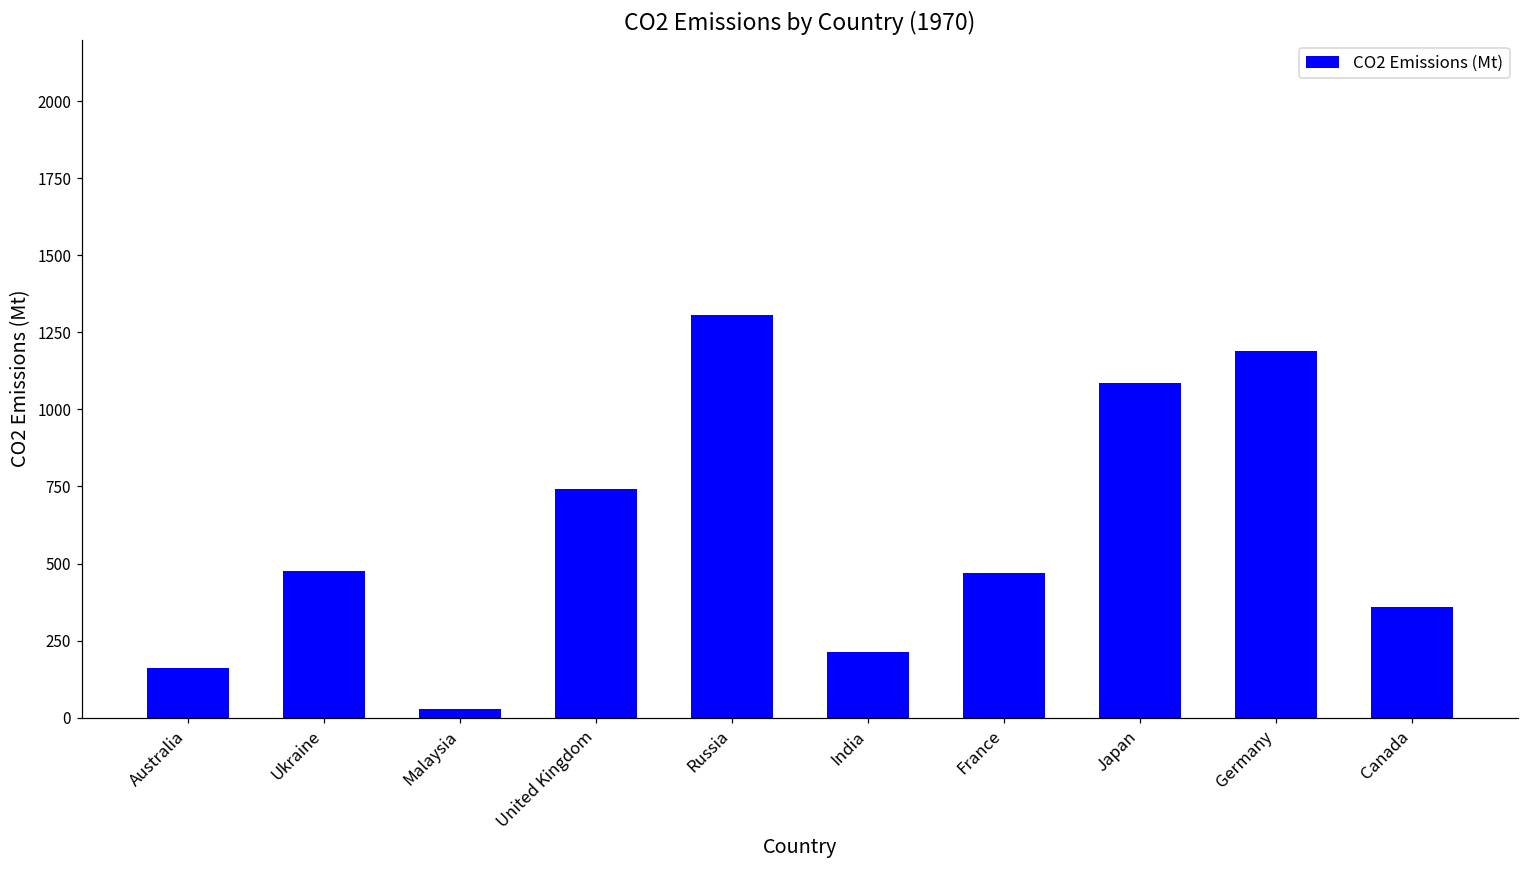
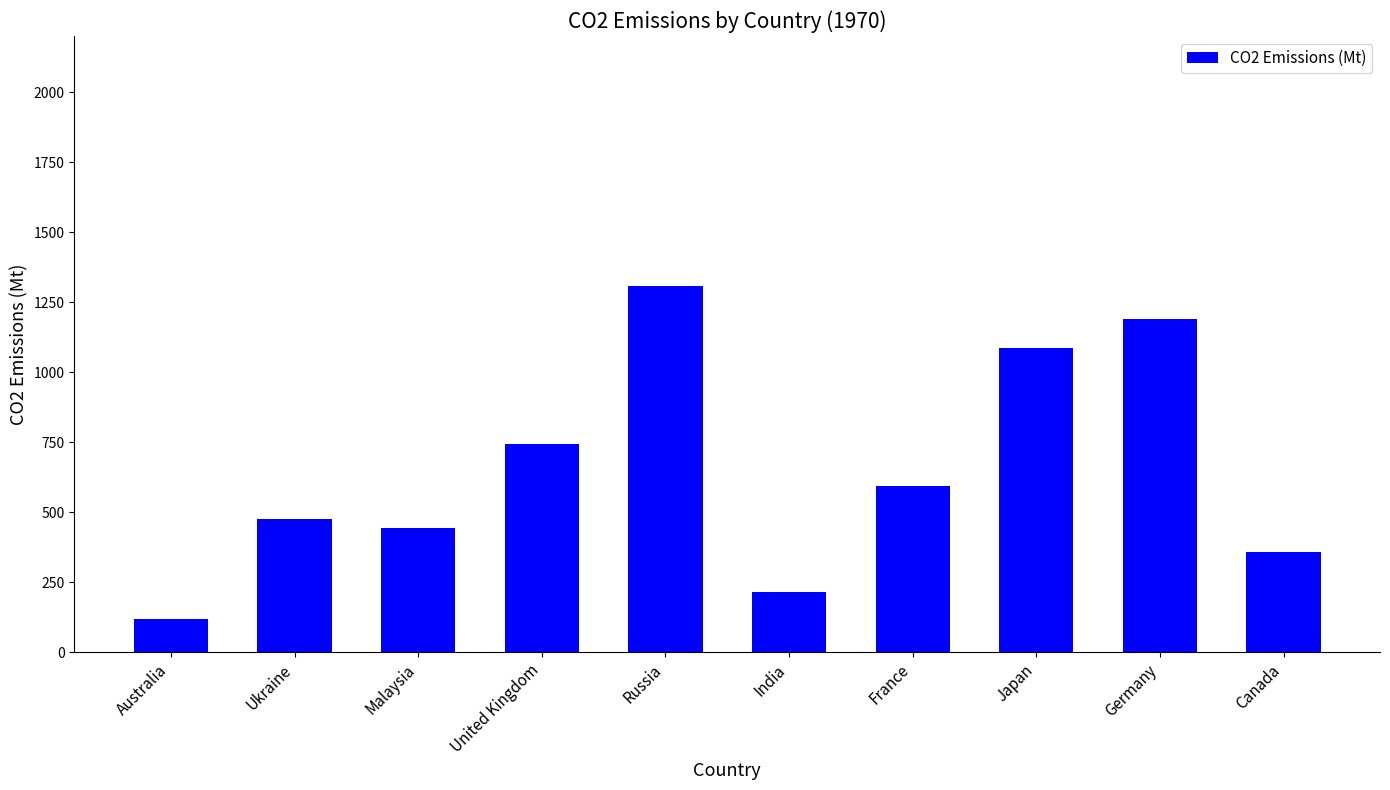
Australia: 160 -> 120
Malaysia: 30 -> 440
France: 470 -> 590
